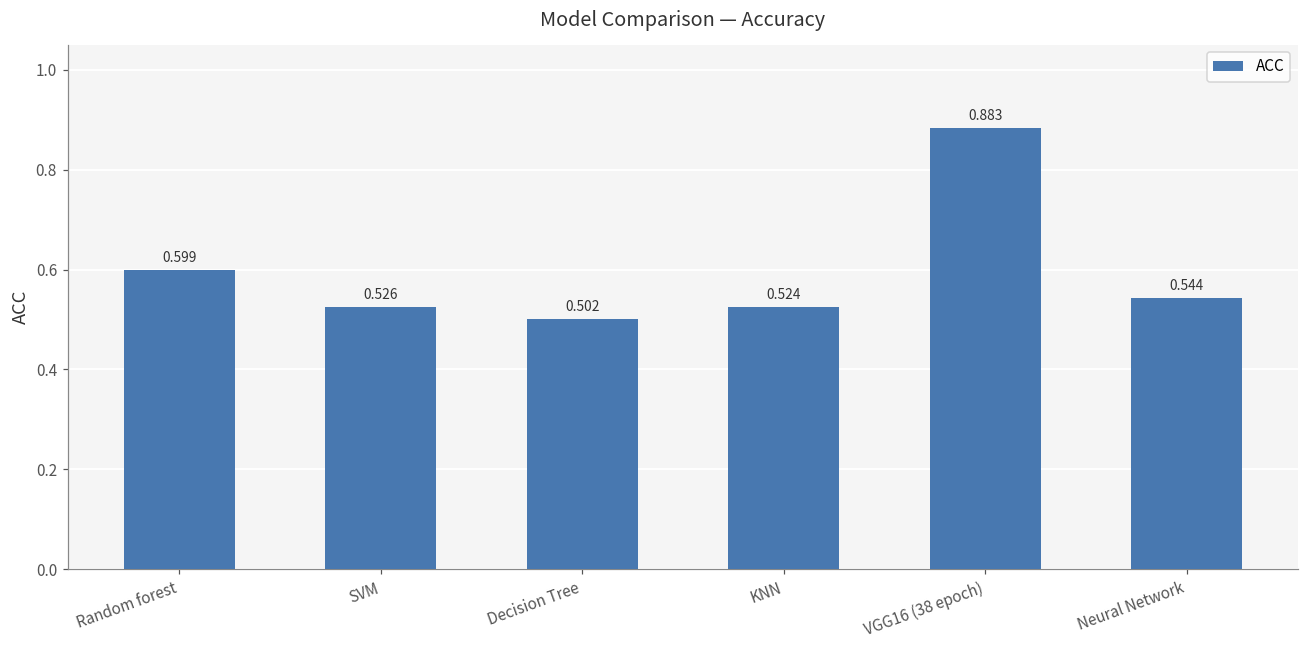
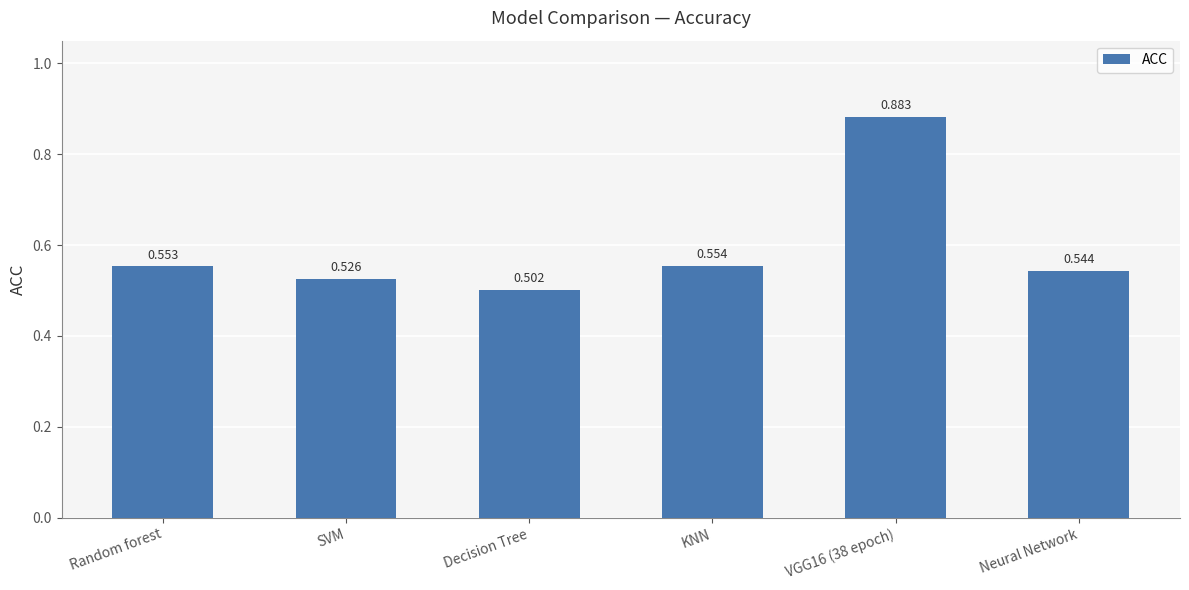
Random forest: 0.599 -> 0.553
KNN: 0.524 -> 0.554
